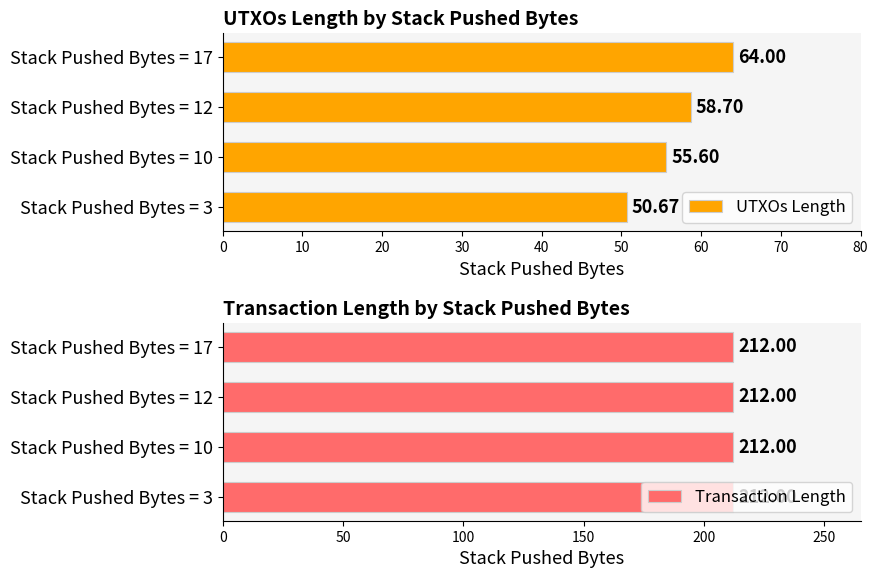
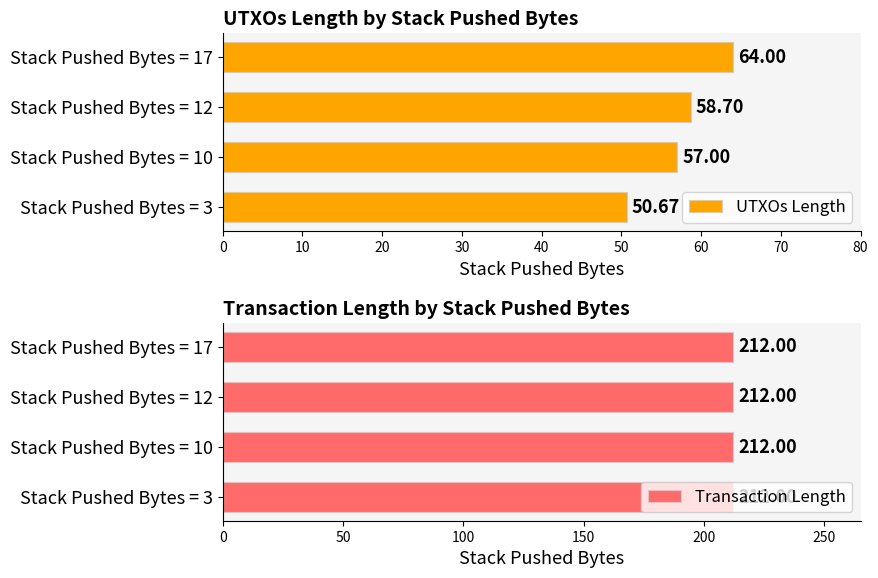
UTXOs Length by Stack Pushed Bytes, Stack Pushed Bytes = 10: 55.60 -> 57.00
